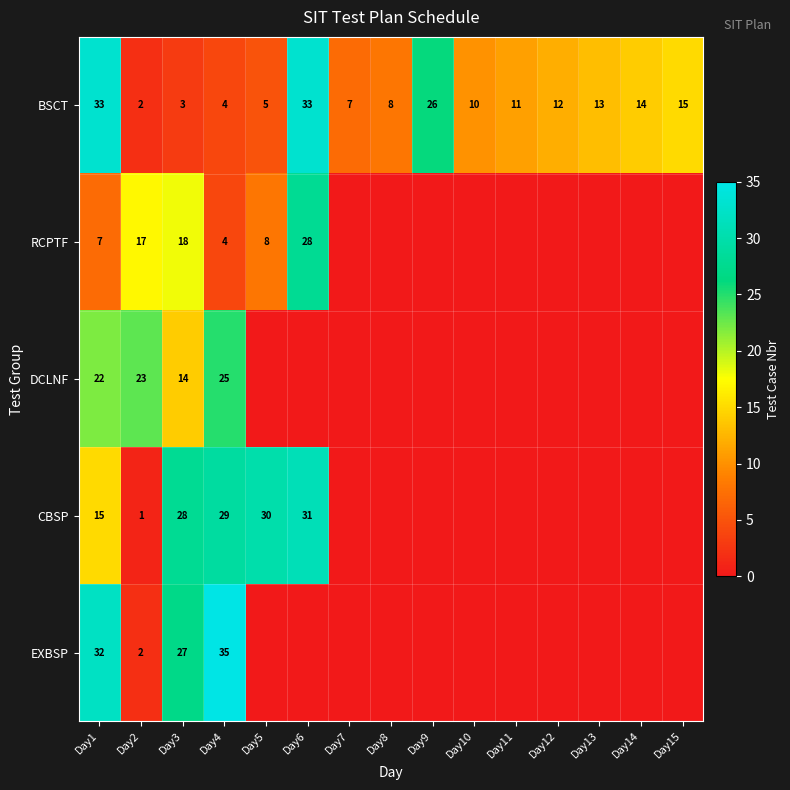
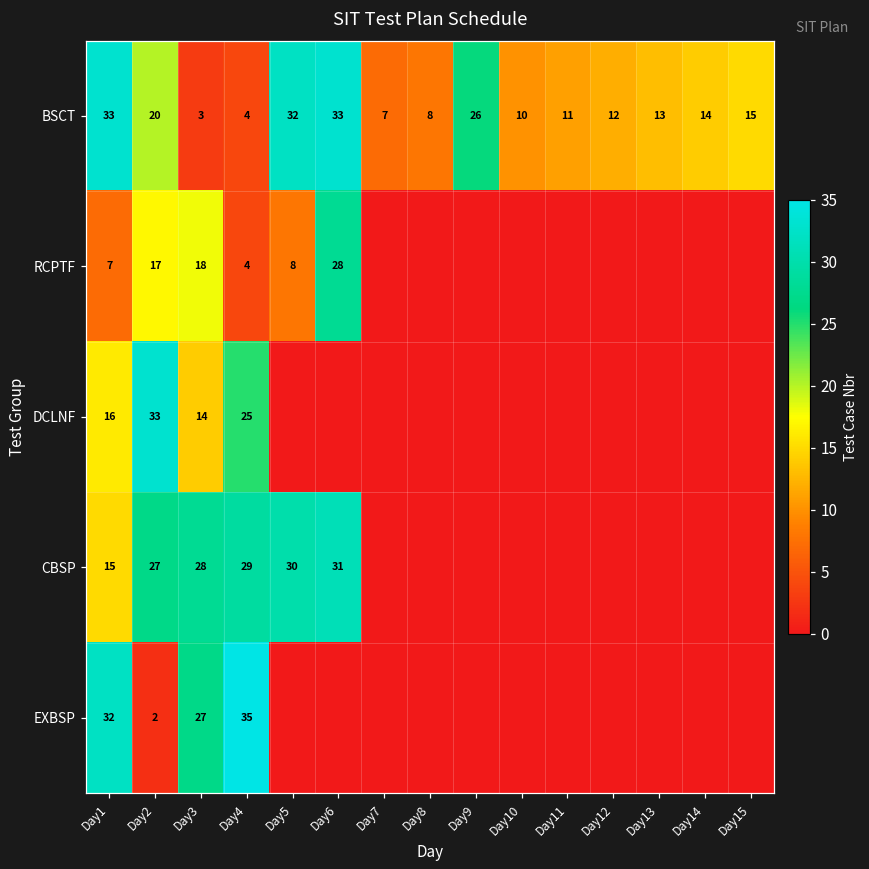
BSCT, Day2: 2 -> 20
BSCT, Day5: 5 -> 32
DCLNF, Day1: 22 -> 16
DCLNF, Day2: 23 -> 33
CBSP, Day2: 1 -> 27
